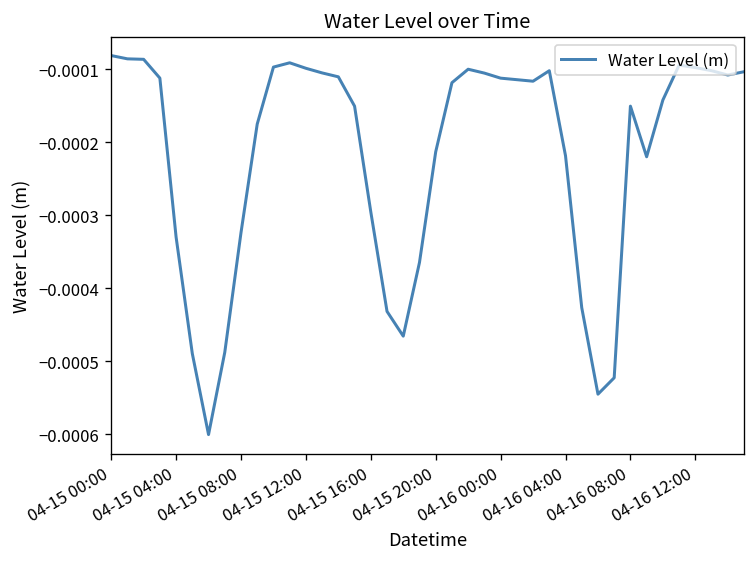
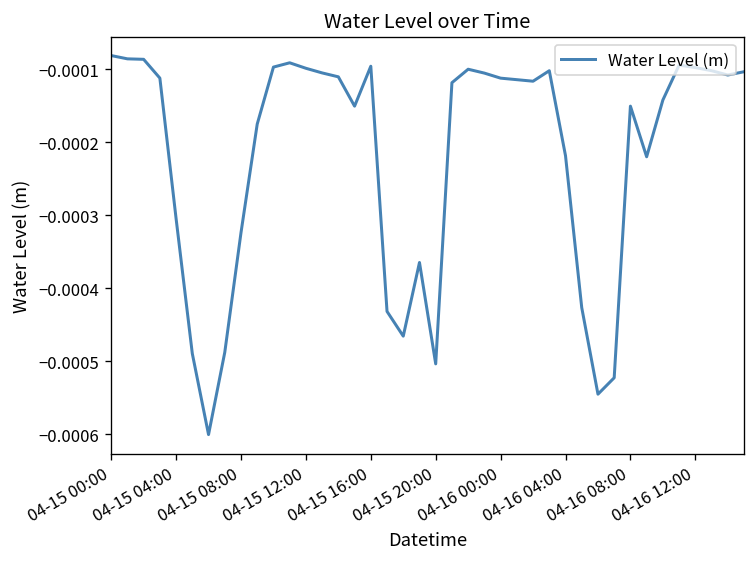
04-15 04:00: -0.00033 -> -0.00030
04-15 16:00: -0.00030 -> -0.00010
04-15 20:00: -0.00021 -> -0.00050
